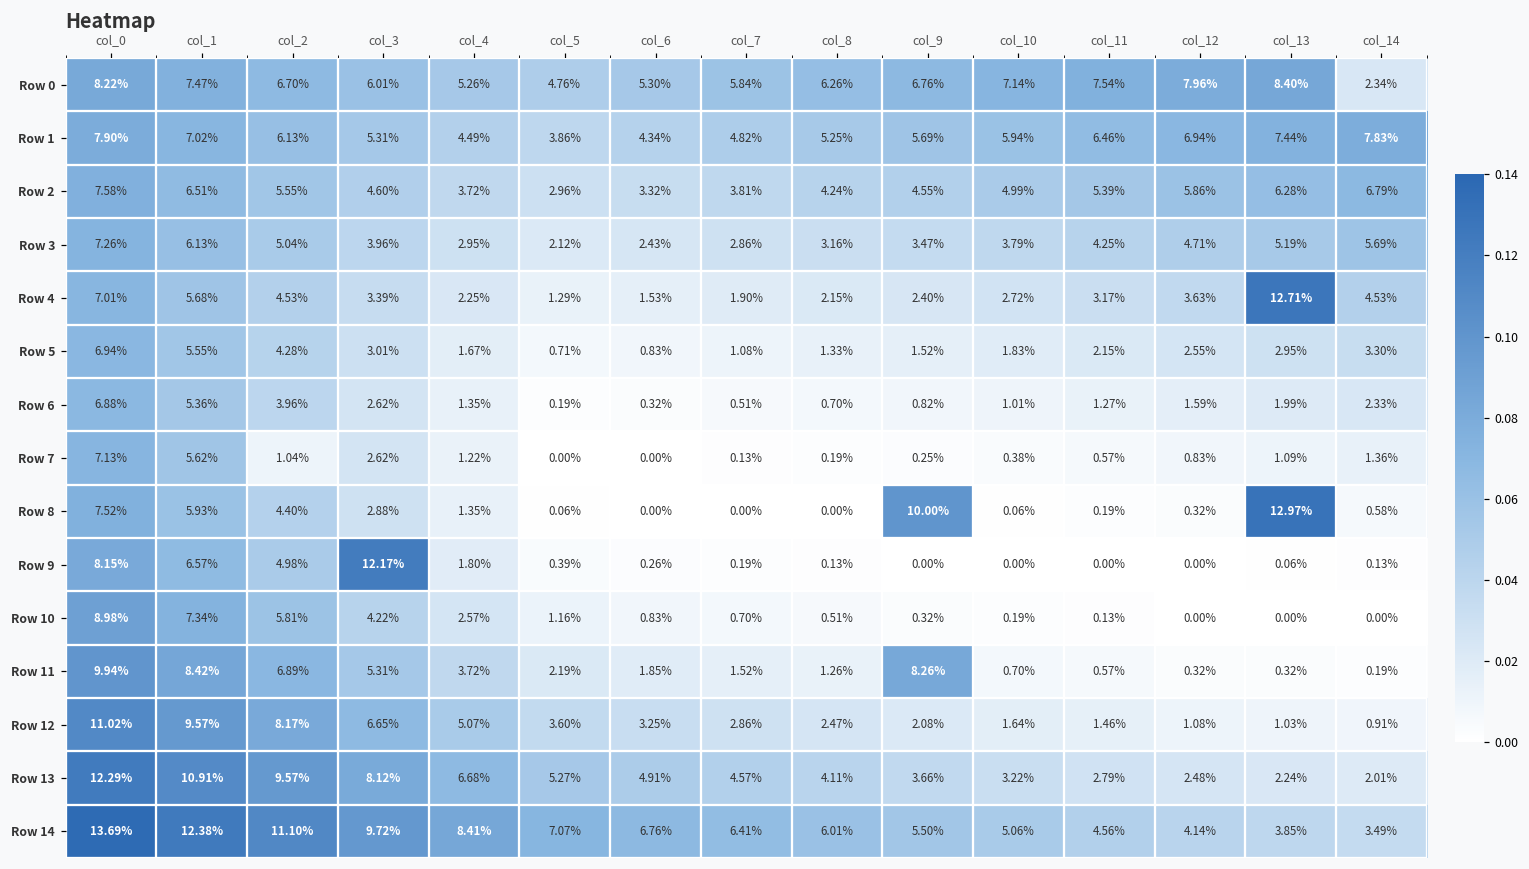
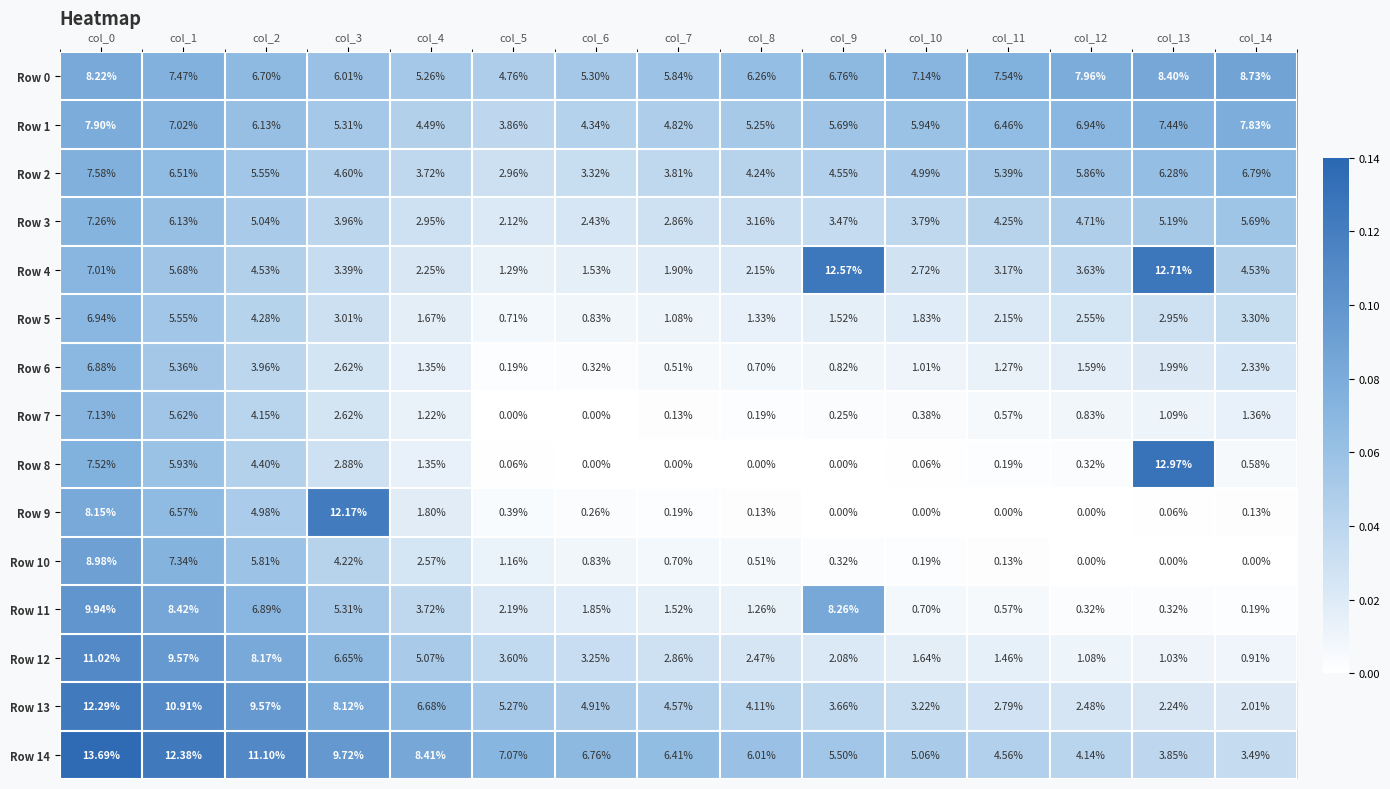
Row 0, col_14: 2.34% -> 8.73%
Row 4, col_9: 2.40% -> 12.57%
Row 7, col_2: 1.04% -> 4.15%
Row 8, col_9: 10.00% -> 0.00%
